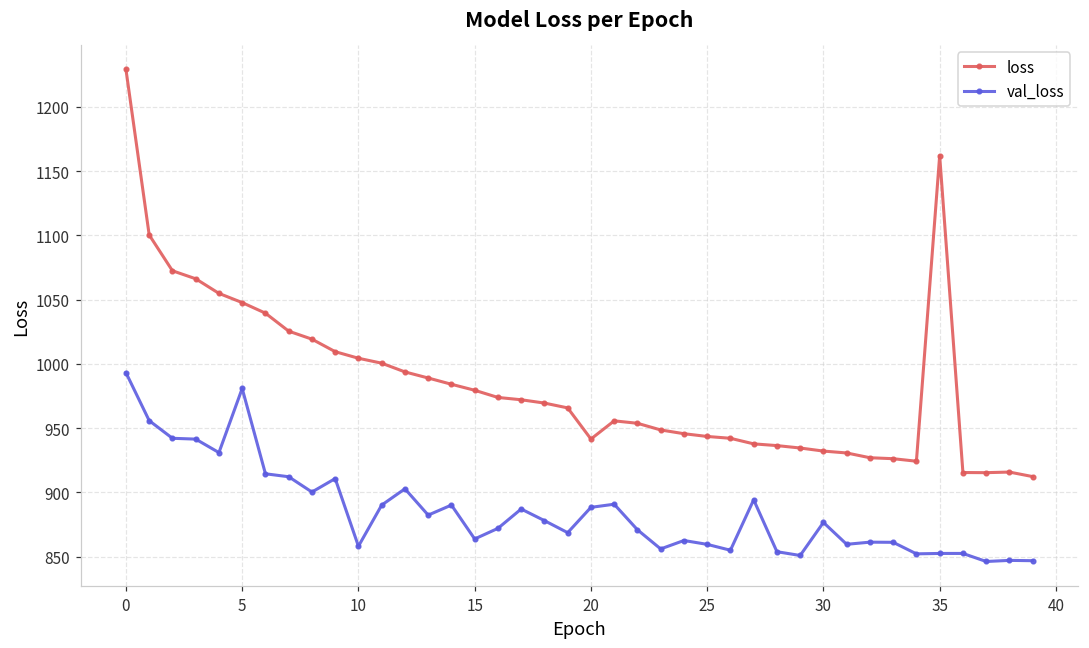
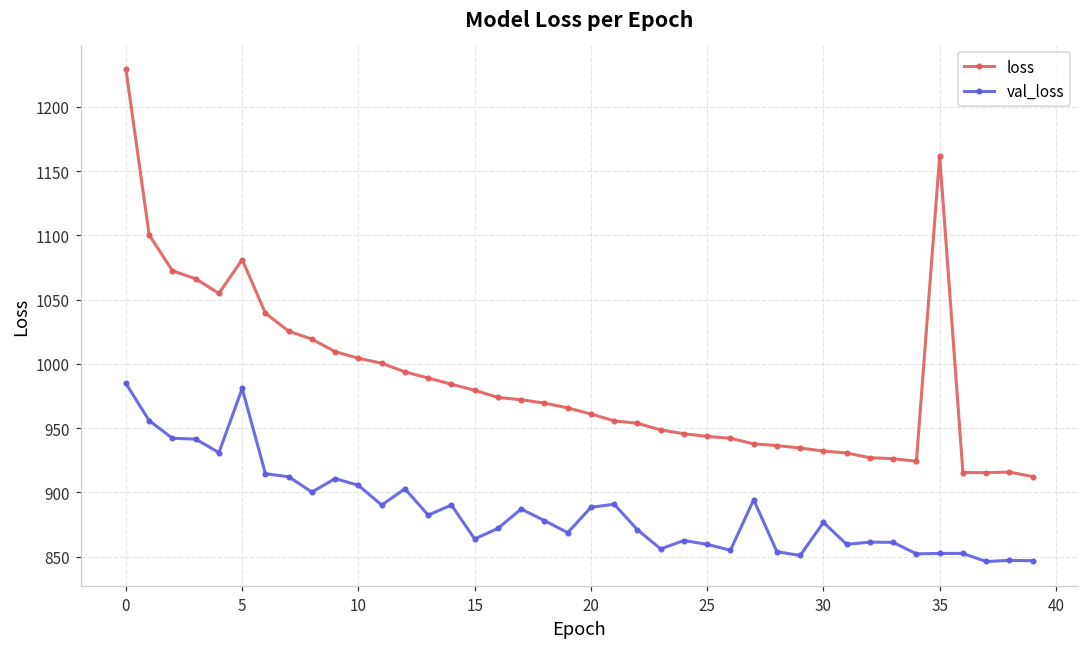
val_loss, 0: 993 -> 985
loss, 5: 1048 -> 1081
val_loss, 10: 858 -> 906
loss, 20: 942 -> 961
